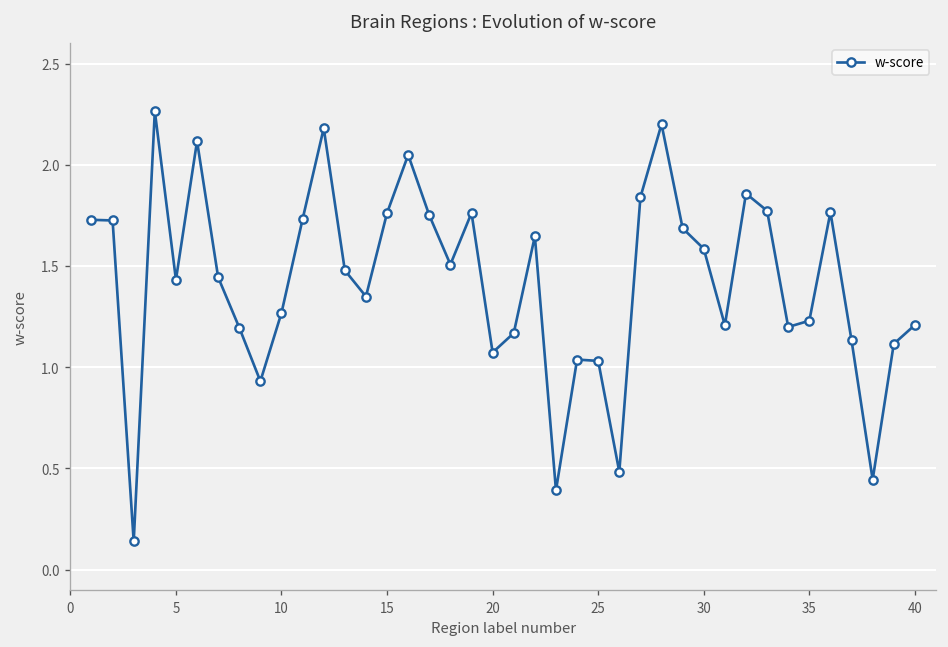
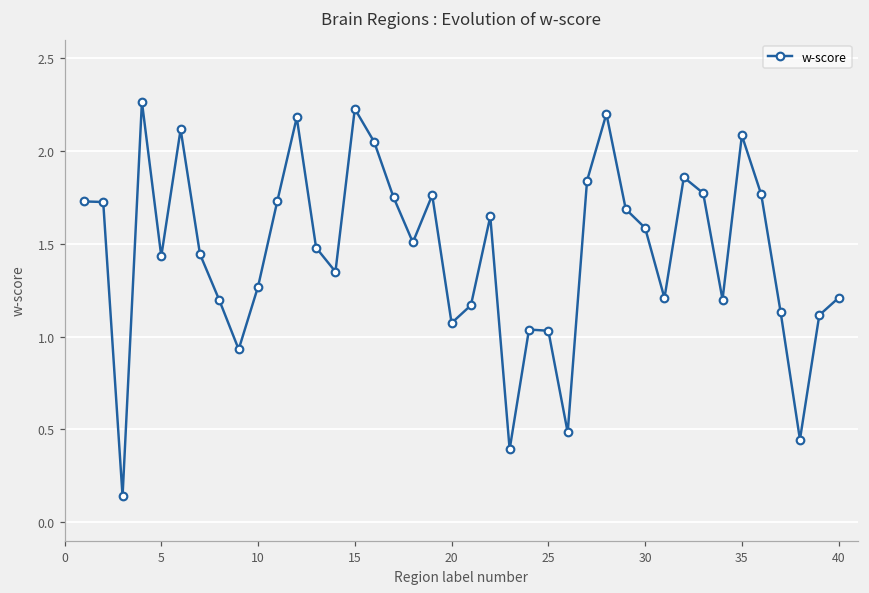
15: 1.76 -> 2.23
35: 1.23 -> 2.08
